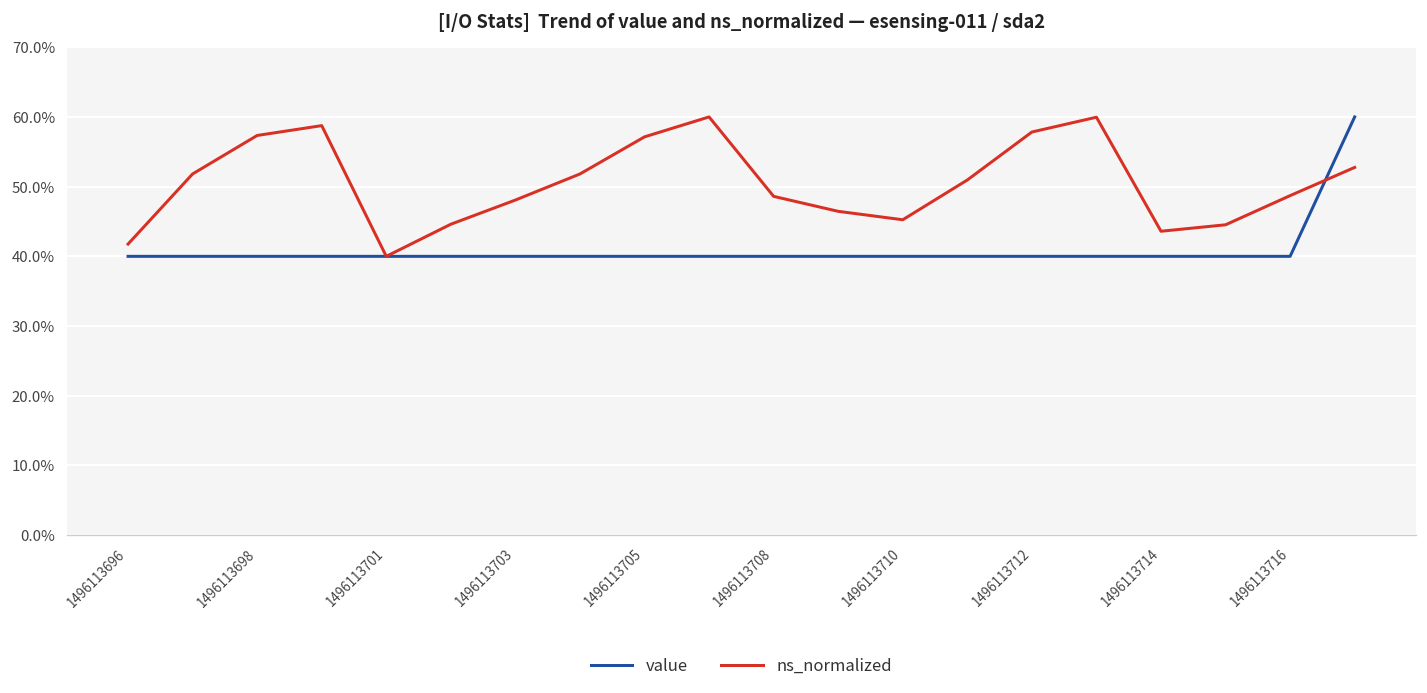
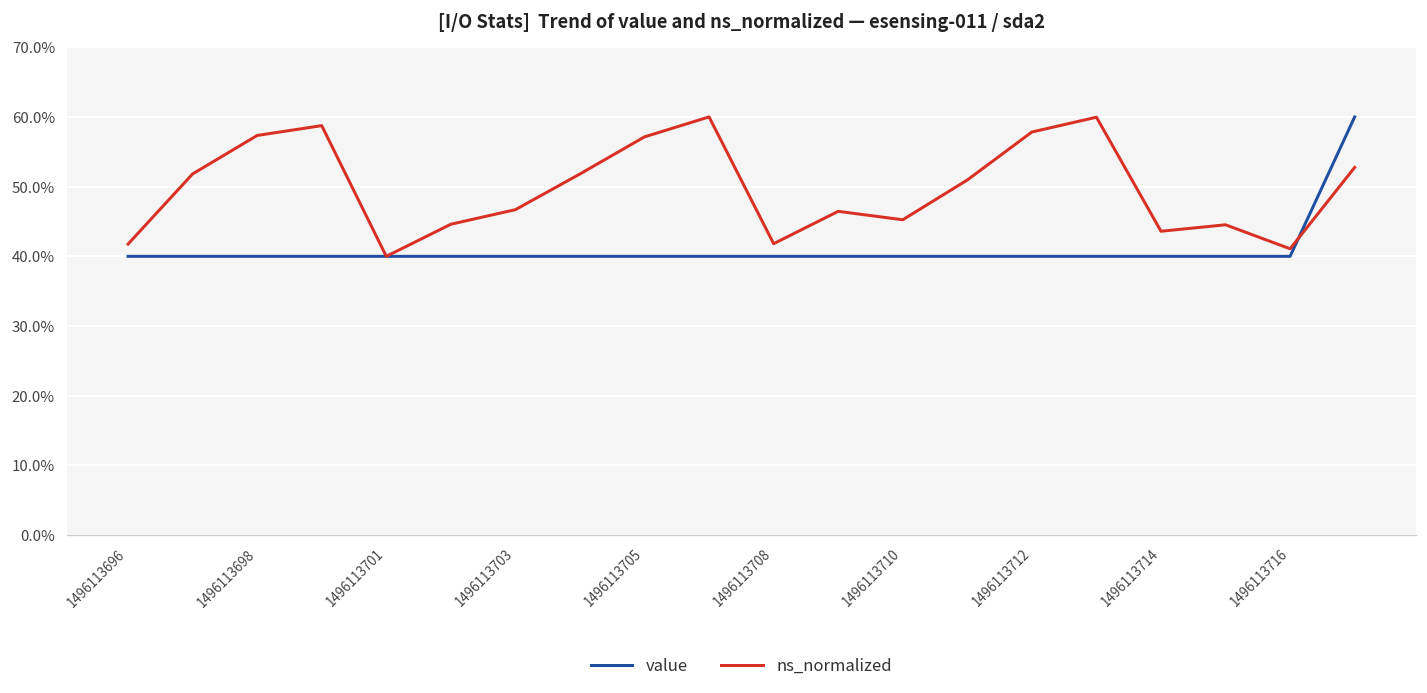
ns_normalized, 1496113703: 48% -> 47%
ns_normalized, 1496113708: 49% -> 42%
ns_normalized, 1496113716: 49% -> 41%
